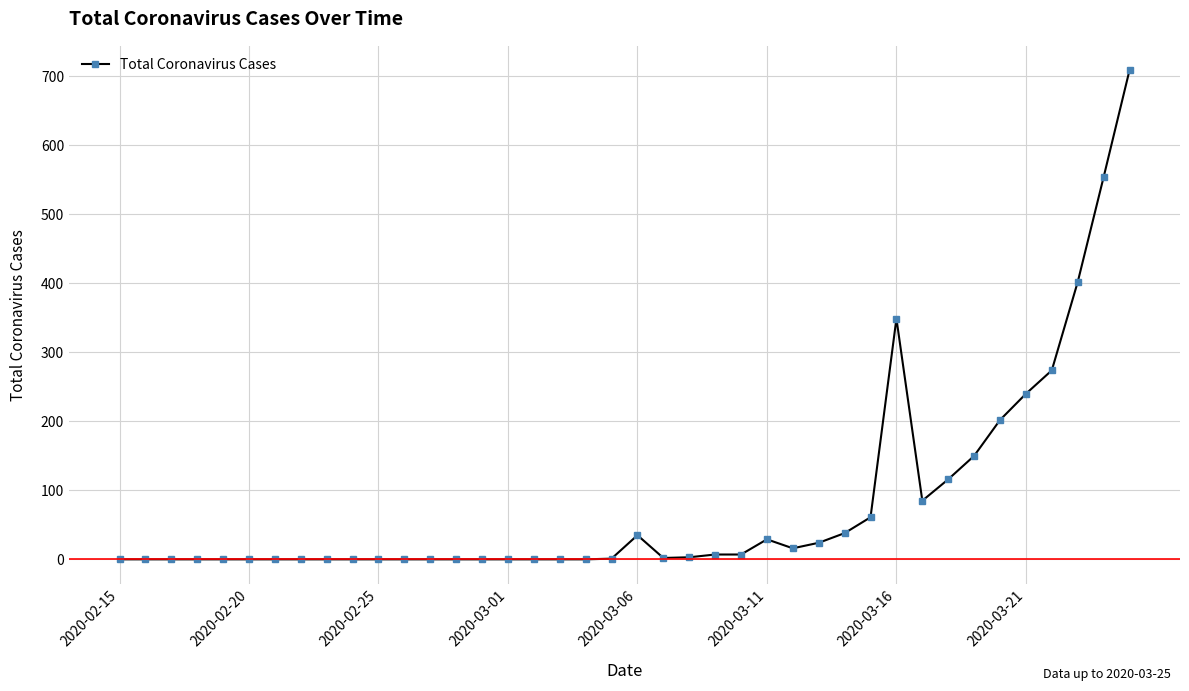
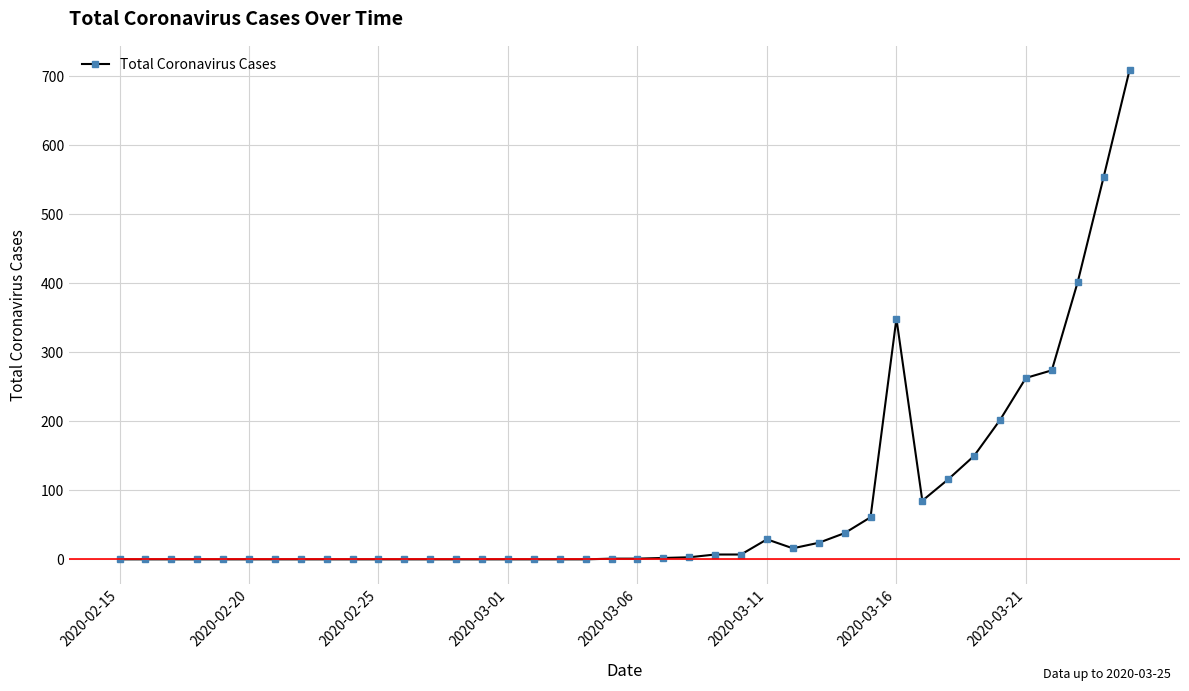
2020-03-06: 40 -> 0
2020-03-21: 240 -> 260
